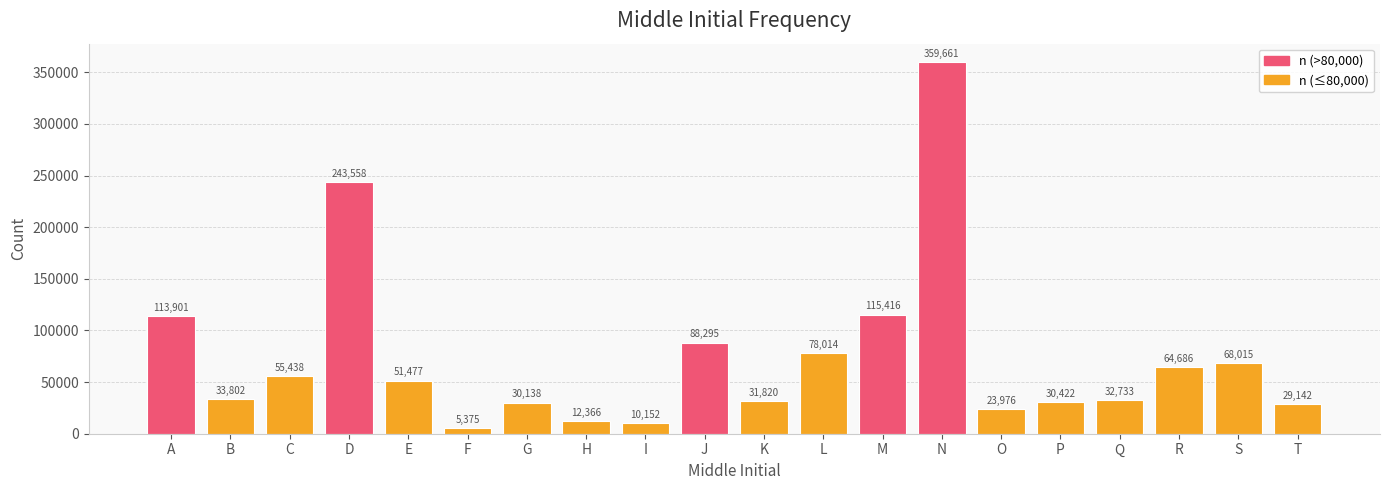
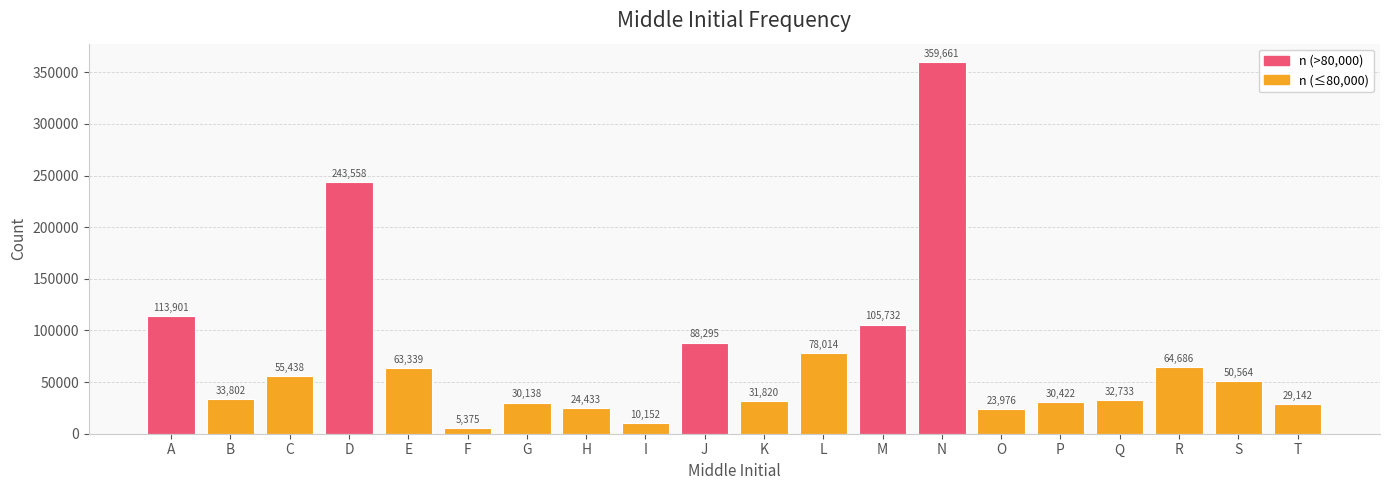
E: 51,477 -> 63,339
H: 12,366 -> 24,433
M: 115,416 -> 105,732
S: 68,015 -> 50,564
